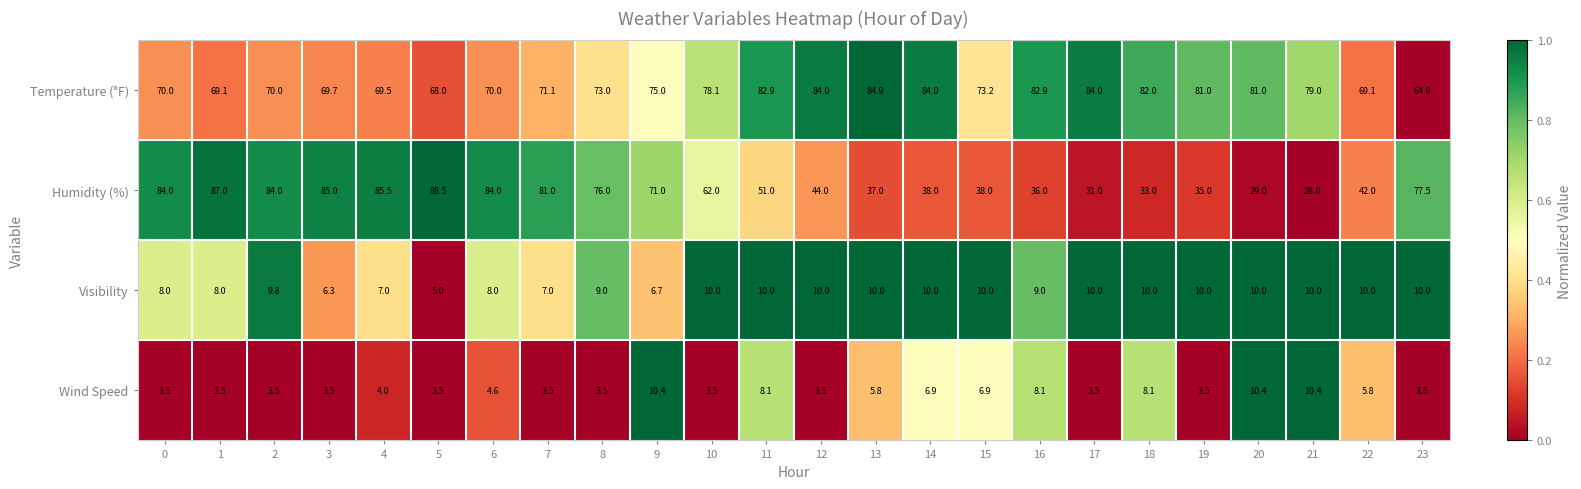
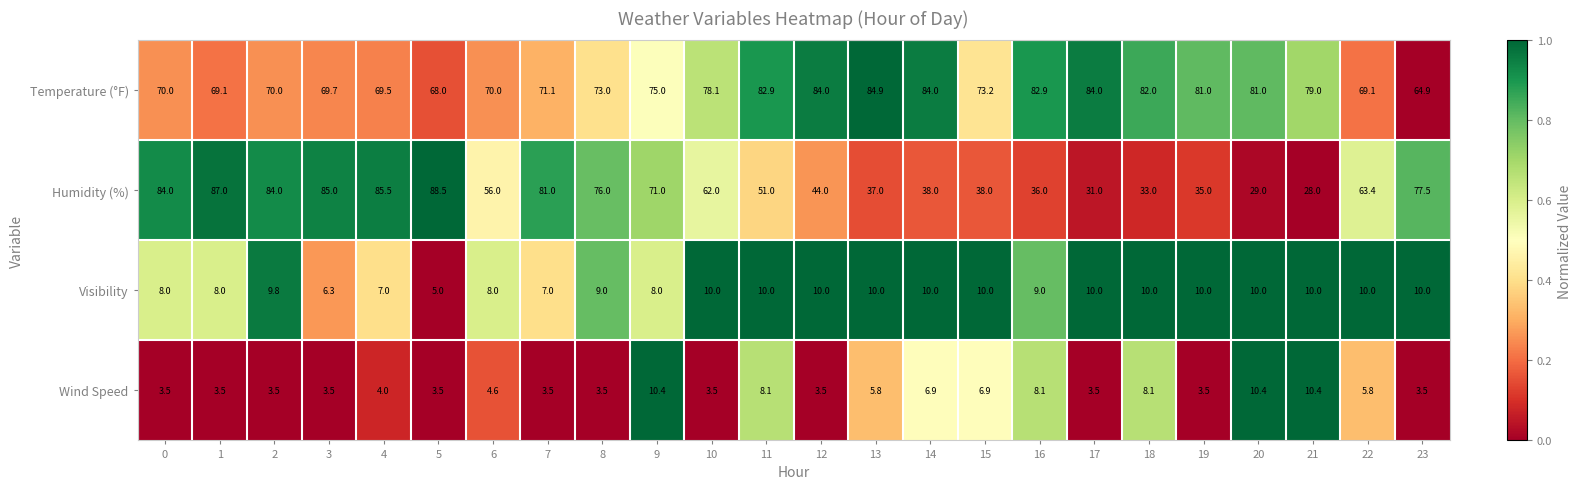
Humidity (%), 6: 84.0 -> 56.0
Humidity (%), 22: 42.0 -> 63.4
Visibility, 9: 6.7 -> 8.0
